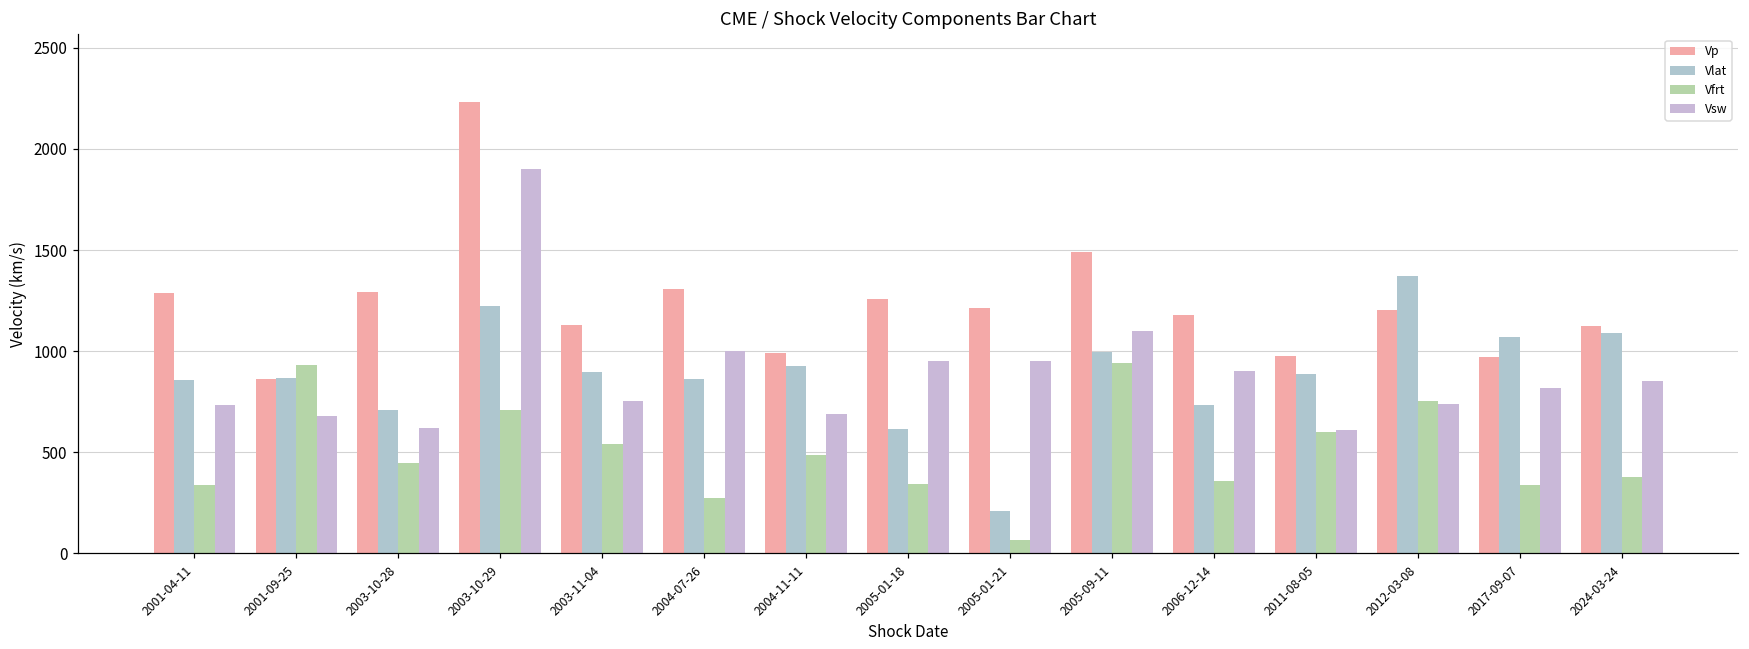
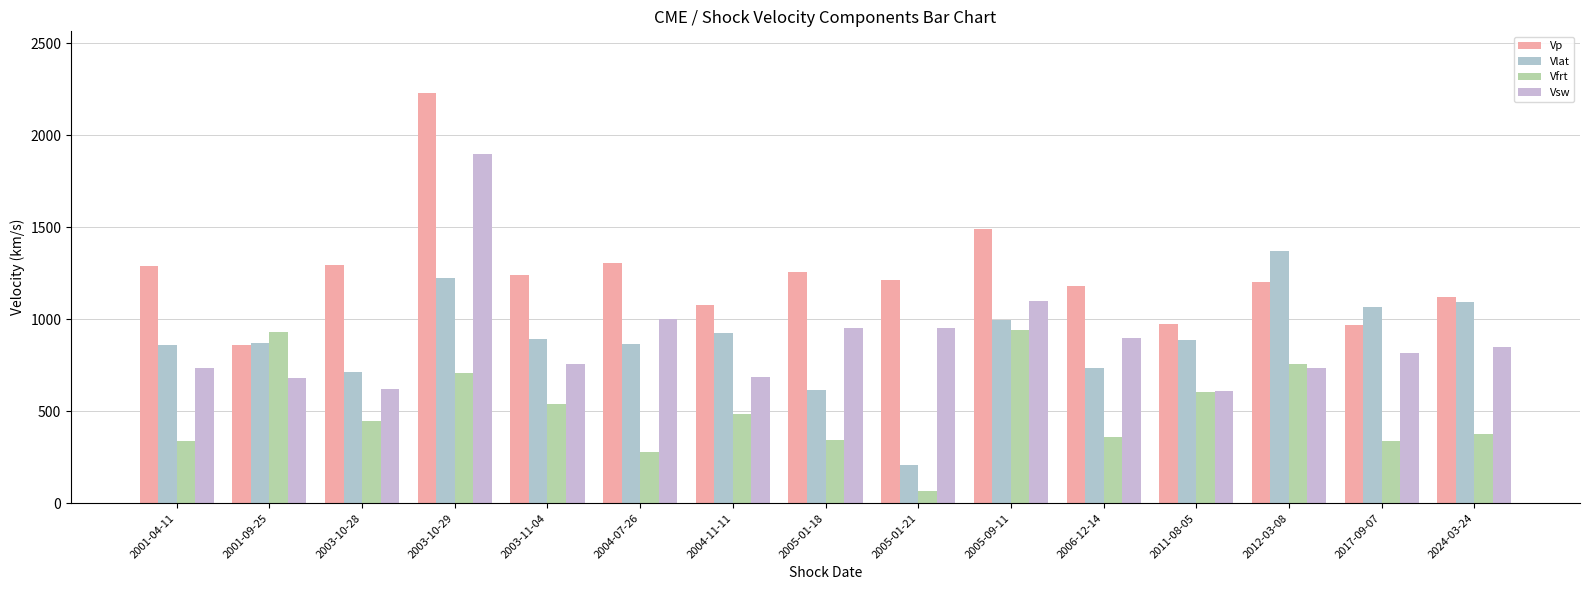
Vp, 2003-11-04: 1130 -> 1240
Vp, 2004-11-11: 990 -> 1080
